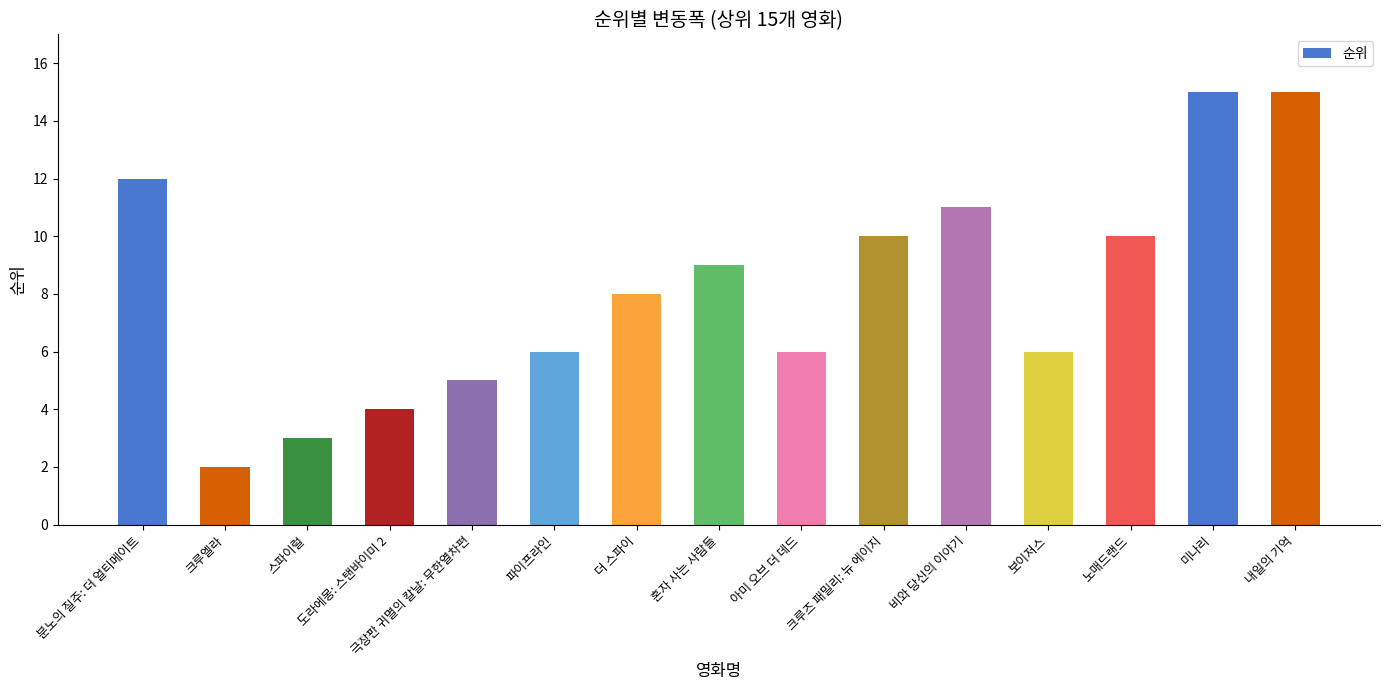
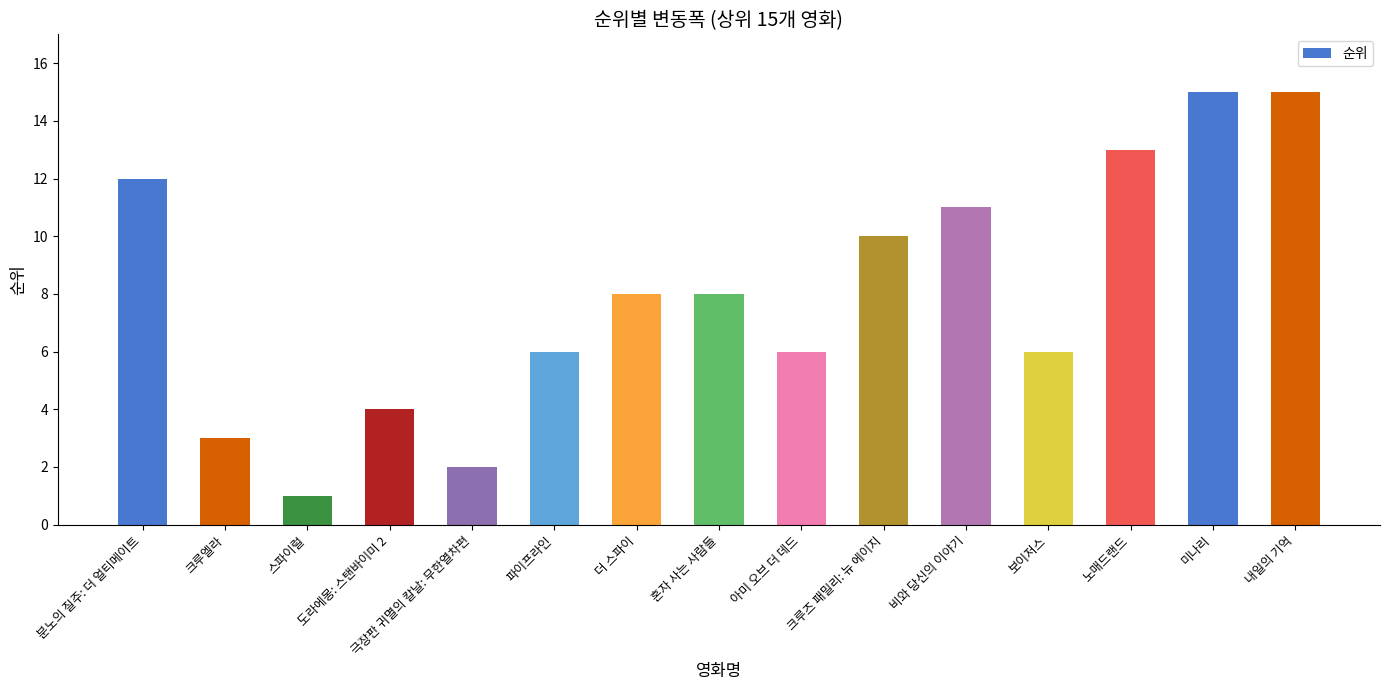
크루엘라: 2 -> 3
스파이럴: 3 -> 1
극장판 귀멸의 칼날: 무한열차편: 5 -> 2
혼자 사는 사람들: 9 -> 8
노매드랜드: 10 -> 13
